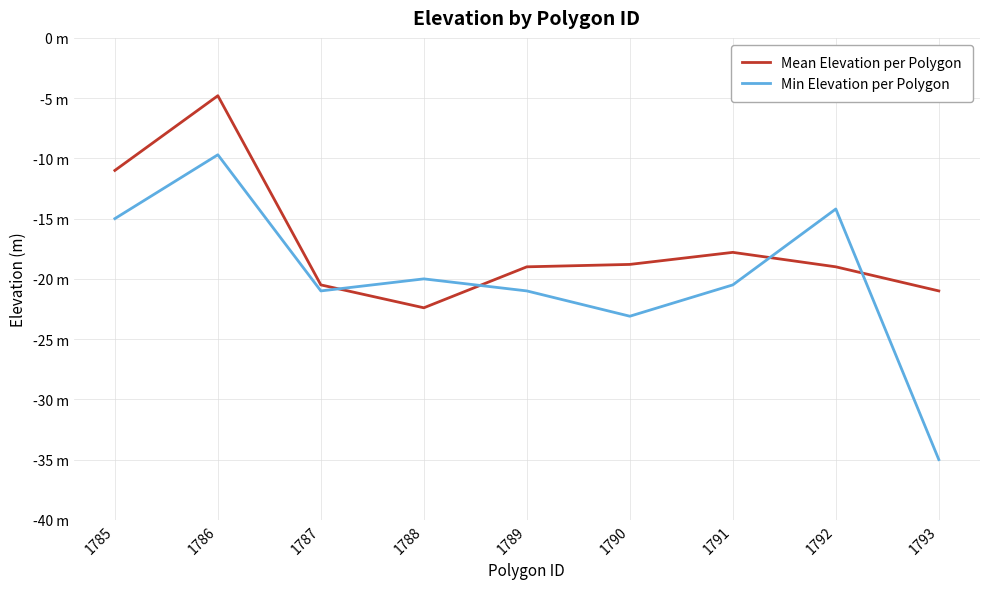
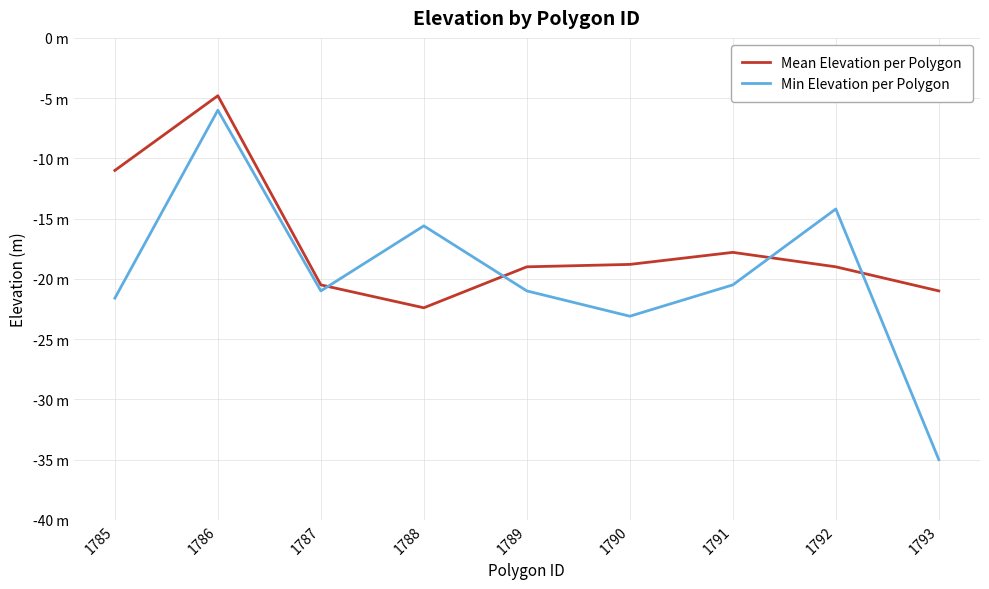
Min Elevation per Polygon, 1785: -15.0 m -> -21.6 m
Min Elevation per Polygon, 1786: -9.7 m -> -6.0 m
Min Elevation per Polygon, 1788: -20.0 m -> -15.6 m
